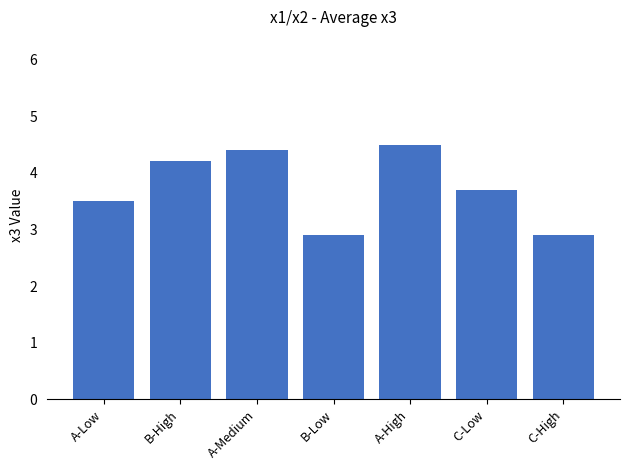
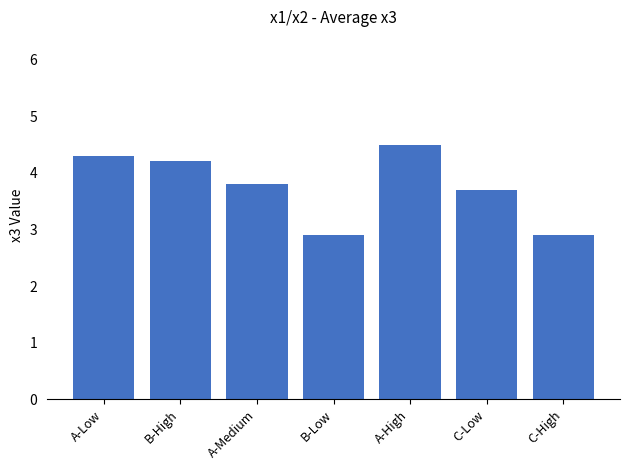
A-Low: 3.5 -> 4.3
A-Medium: 4.4 -> 3.8
